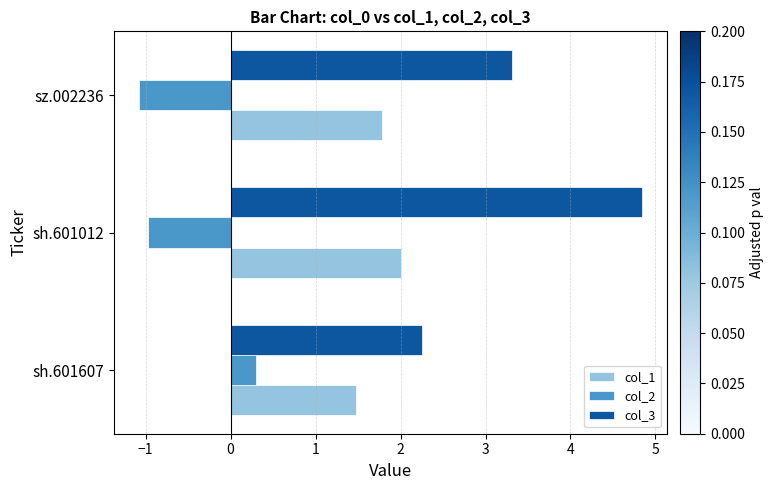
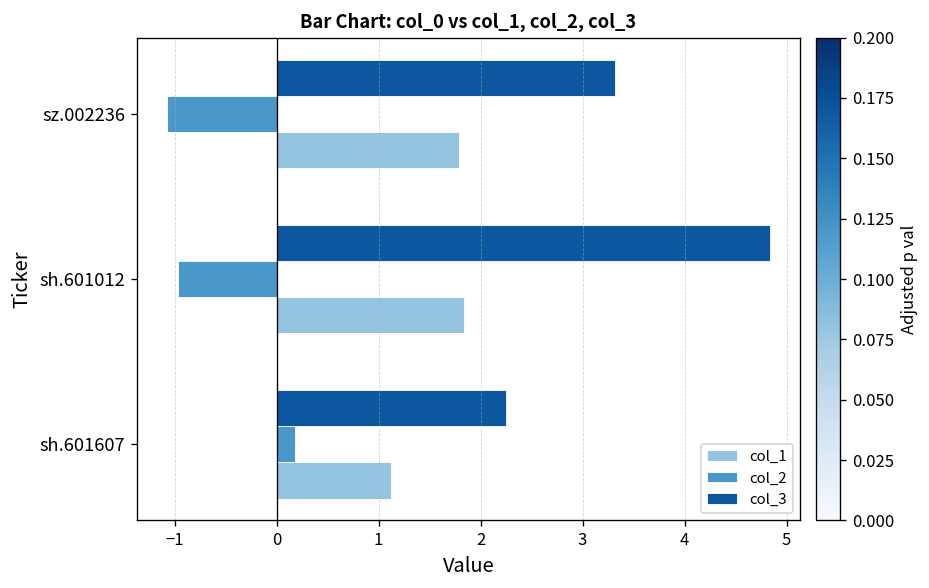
col_1, sh.601012: 2.0 -> 1.8
col_2, sh.601607: 0.3 -> 0.2
col_1, sh.601607: 1.5 -> 1.1
